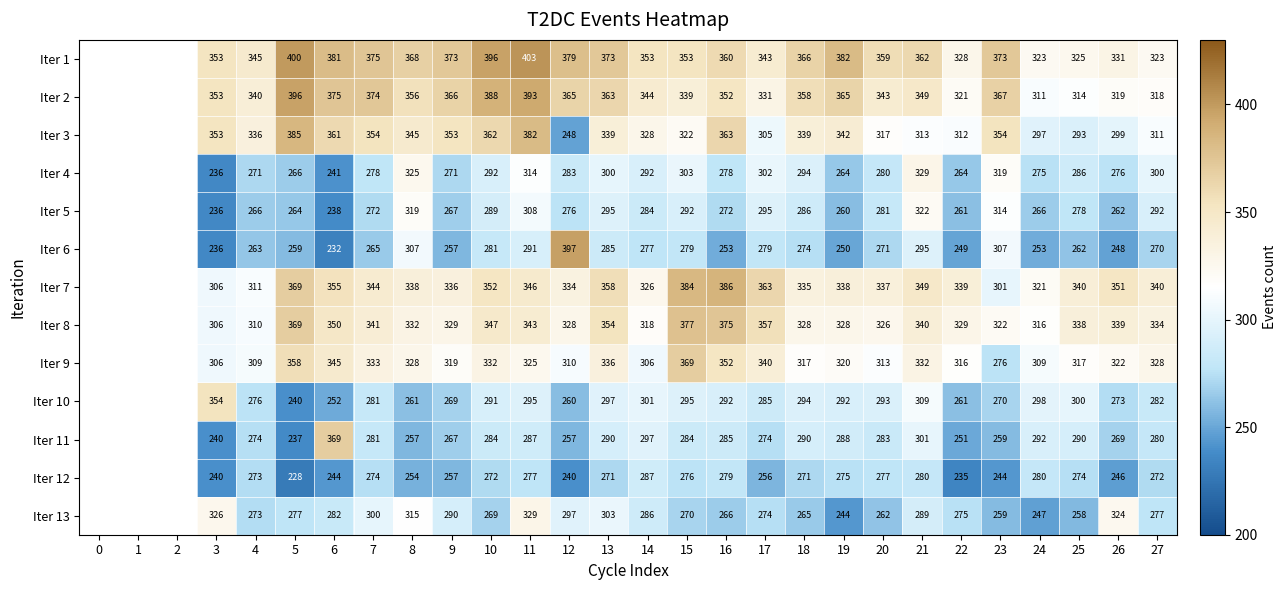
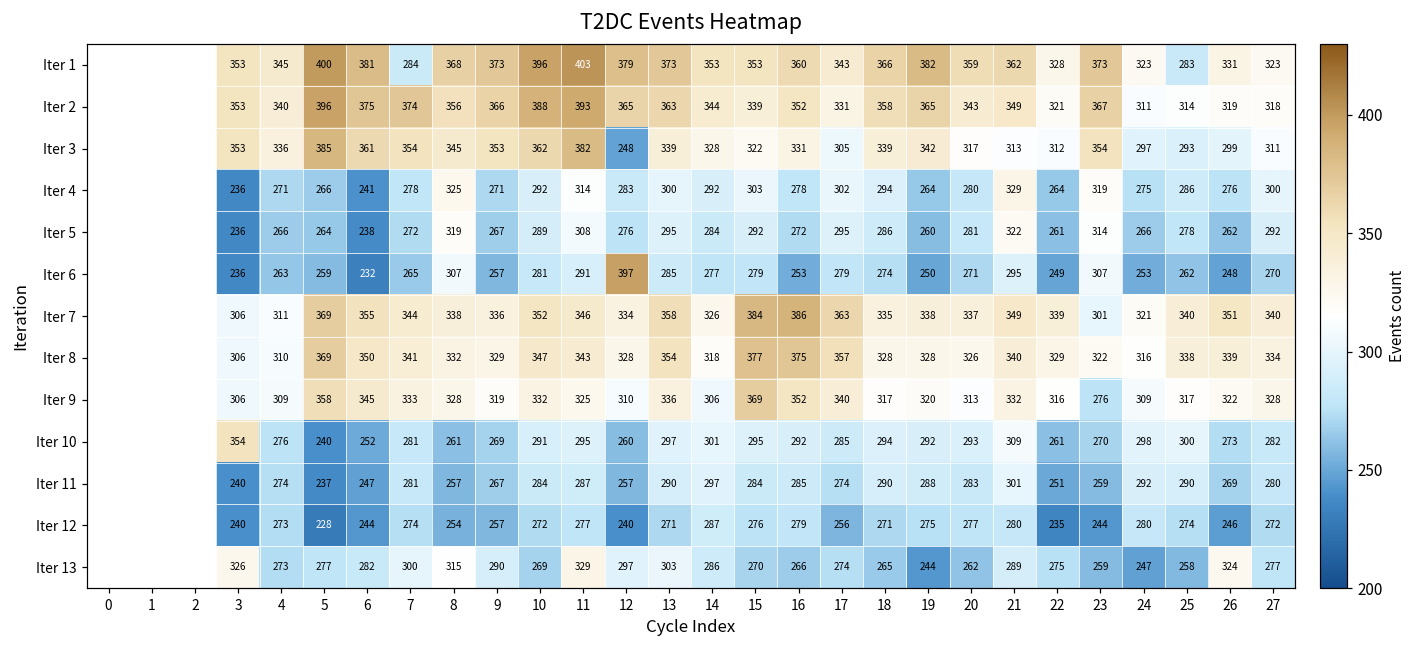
Iter 1, 7: 375 -> 284
Iter 1, 25: 325 -> 283
Iter 3, 16: 363 -> 331
Iter 11, 6: 369 -> 247
